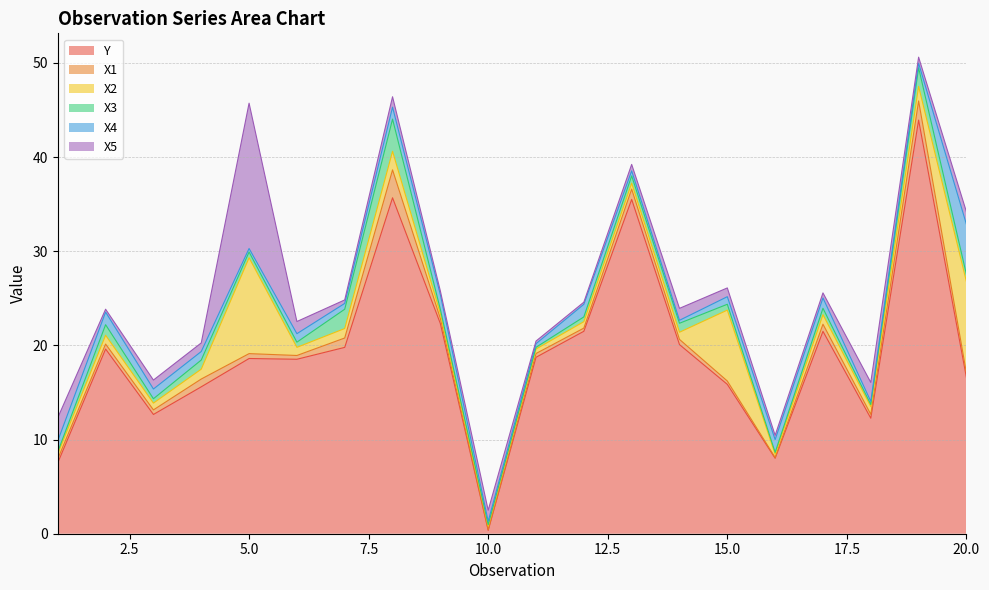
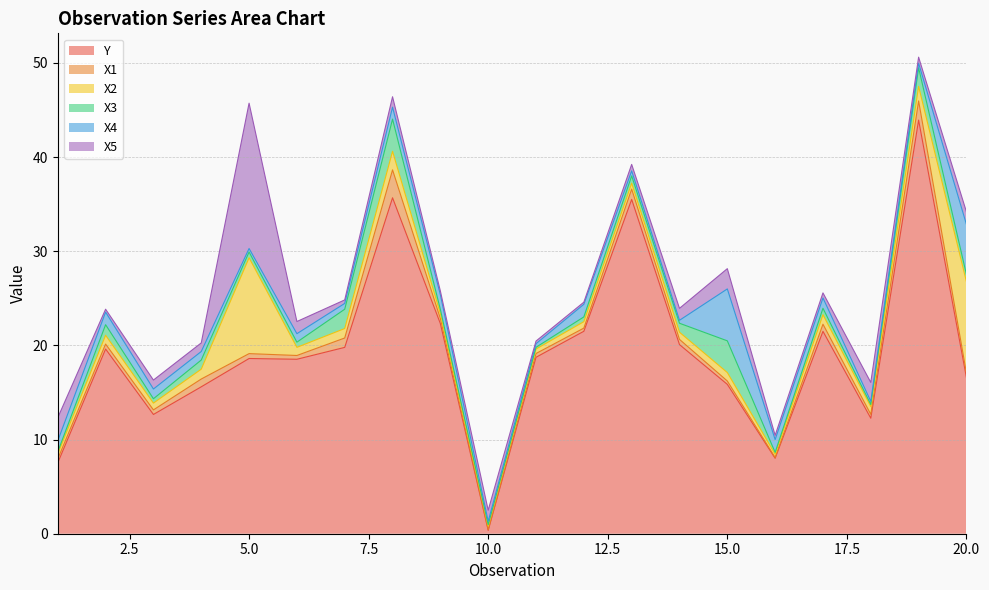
X2, 15.0: 8 -> 1
X3, 15.0: 1 -> 3
X4, 15.0: 1 -> 6
X5, 15.0: 1 -> 2
